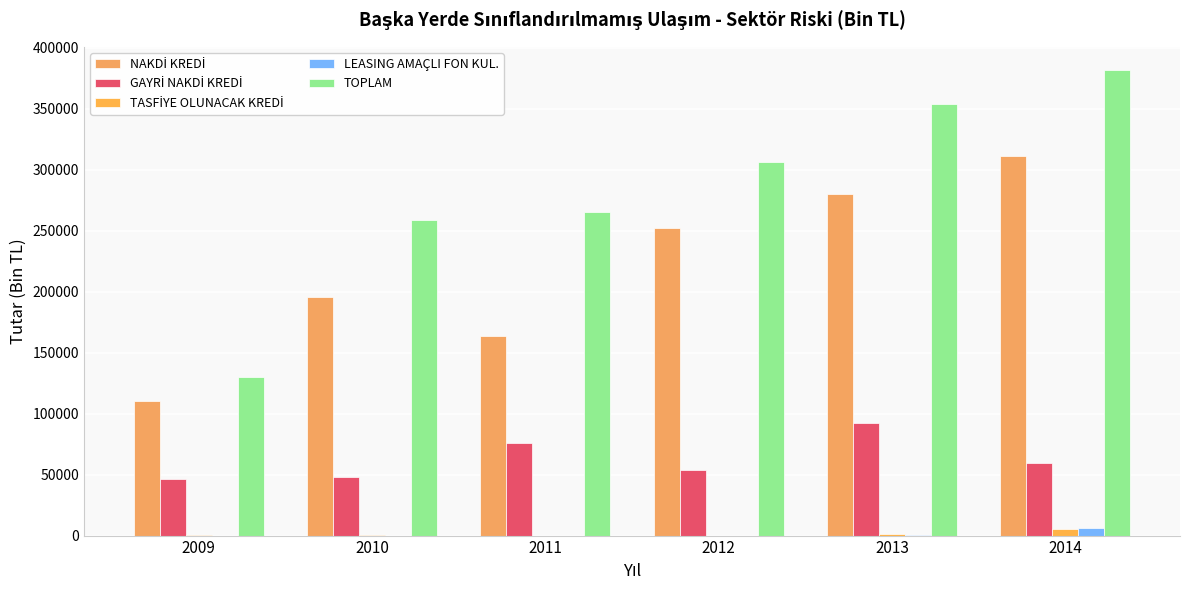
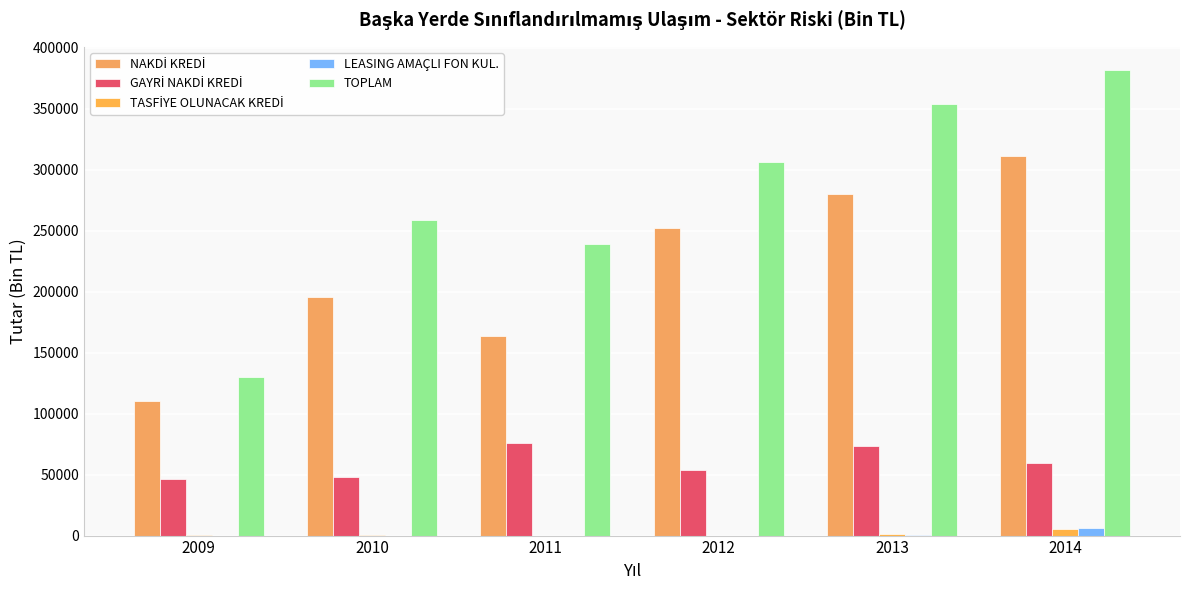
TOPLAM, 2011: 265000 -> 240000
GAYRİ NAKDİ KREDİ, 2013: 92000 -> 73000
